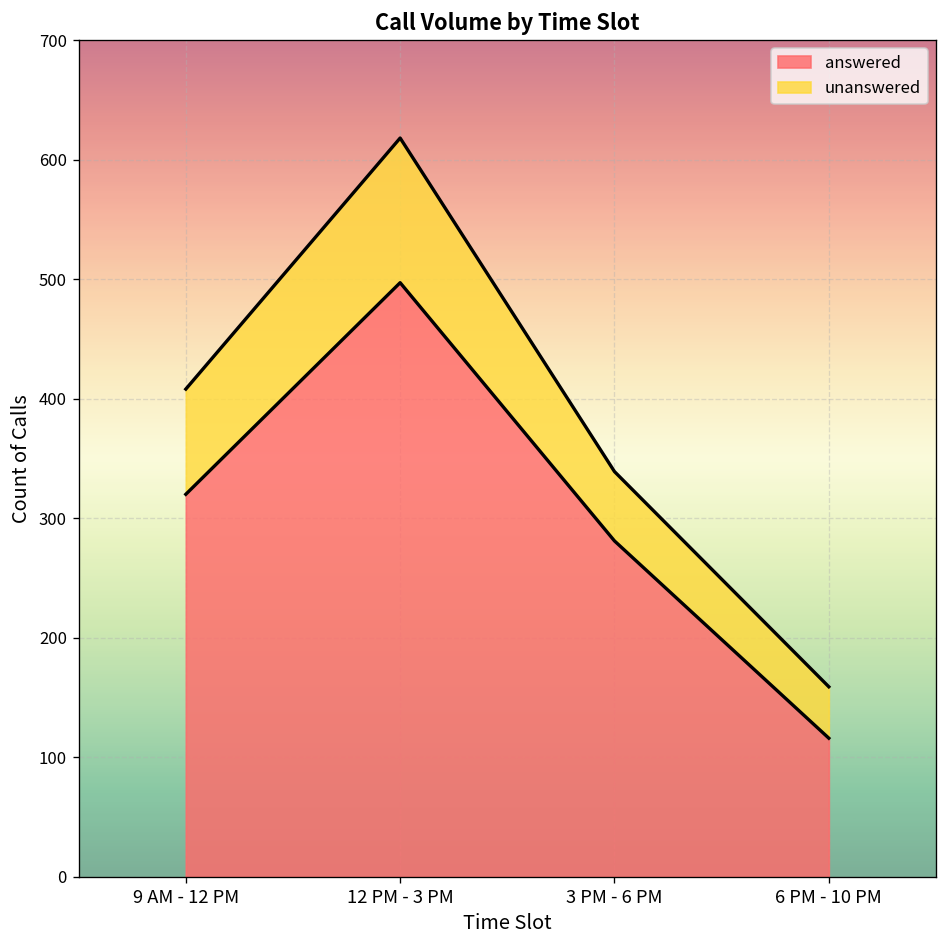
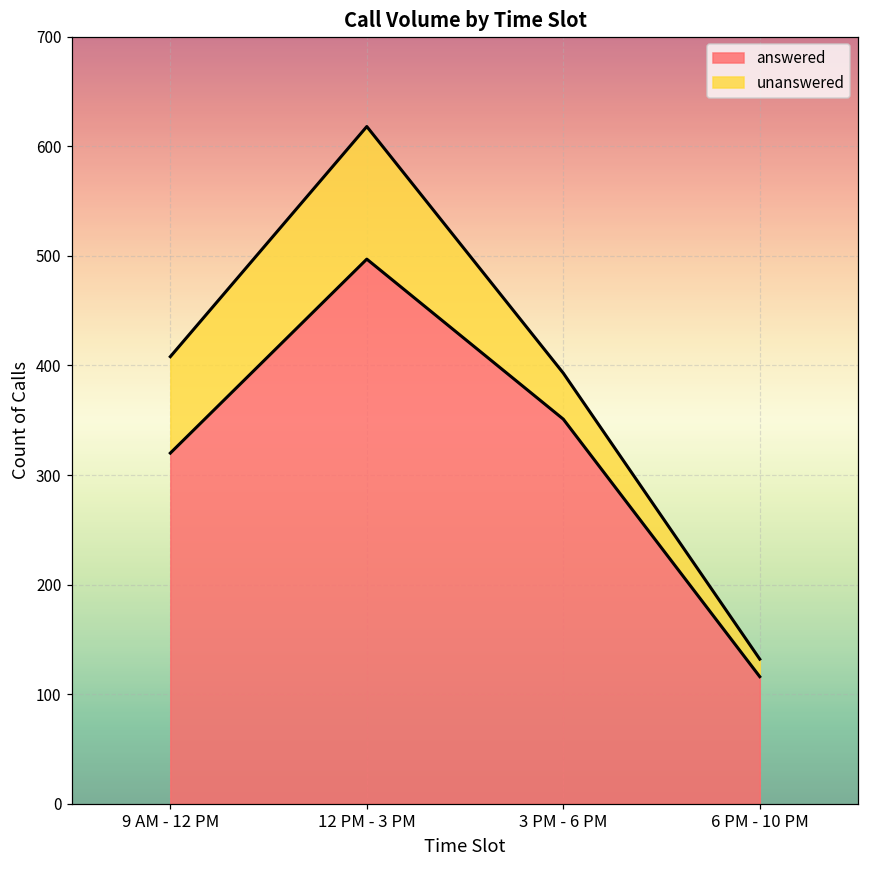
answered, 3 PM - 6 PM: 280 -> 350
unanswered, 3 PM - 6 PM: 60 -> 40
unanswered, 6 PM - 10 PM: 40 -> 20
